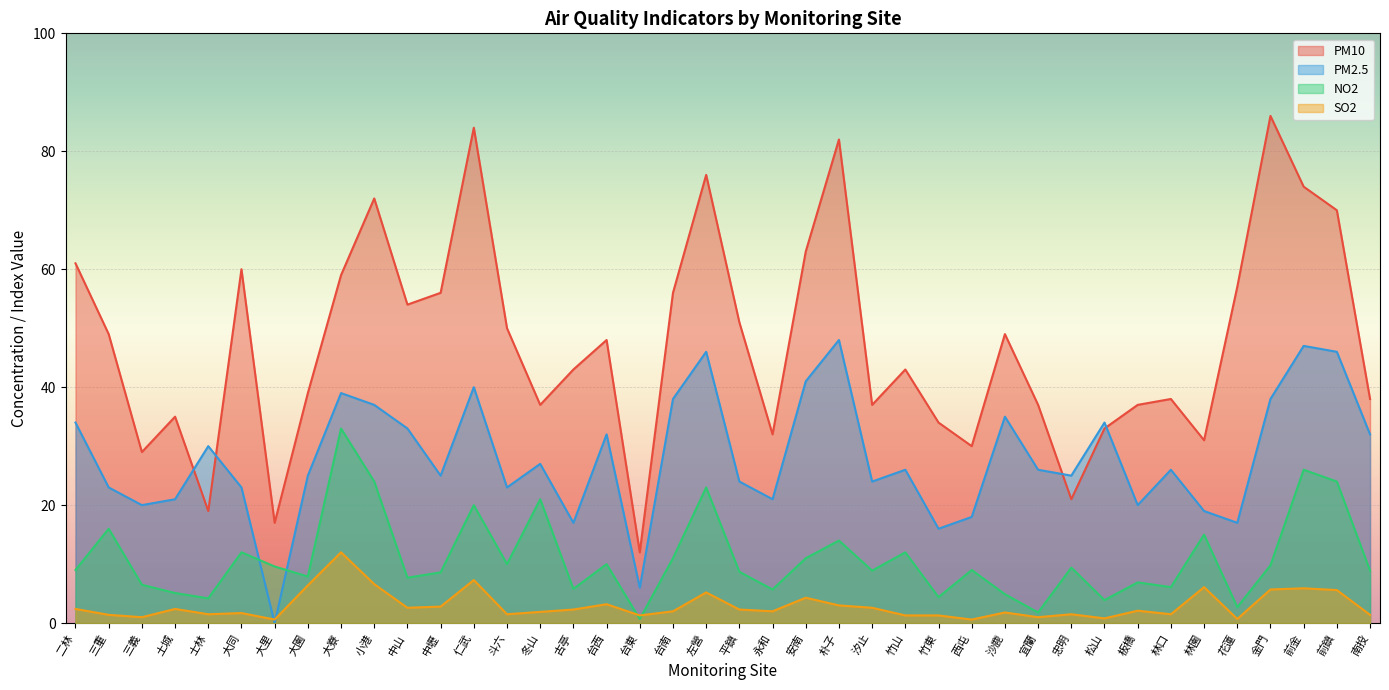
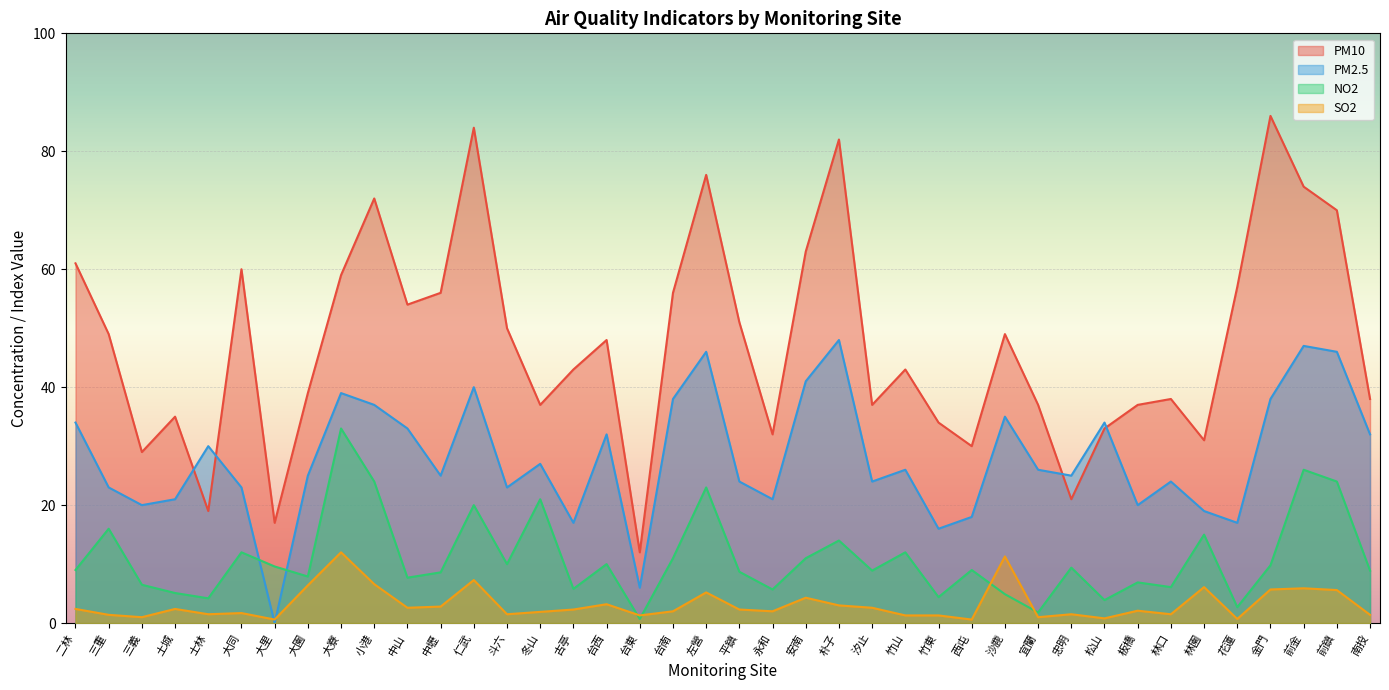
SO2, 沙鹿: 2 -> 11
PM2.5, 林口: 26 -> 24
